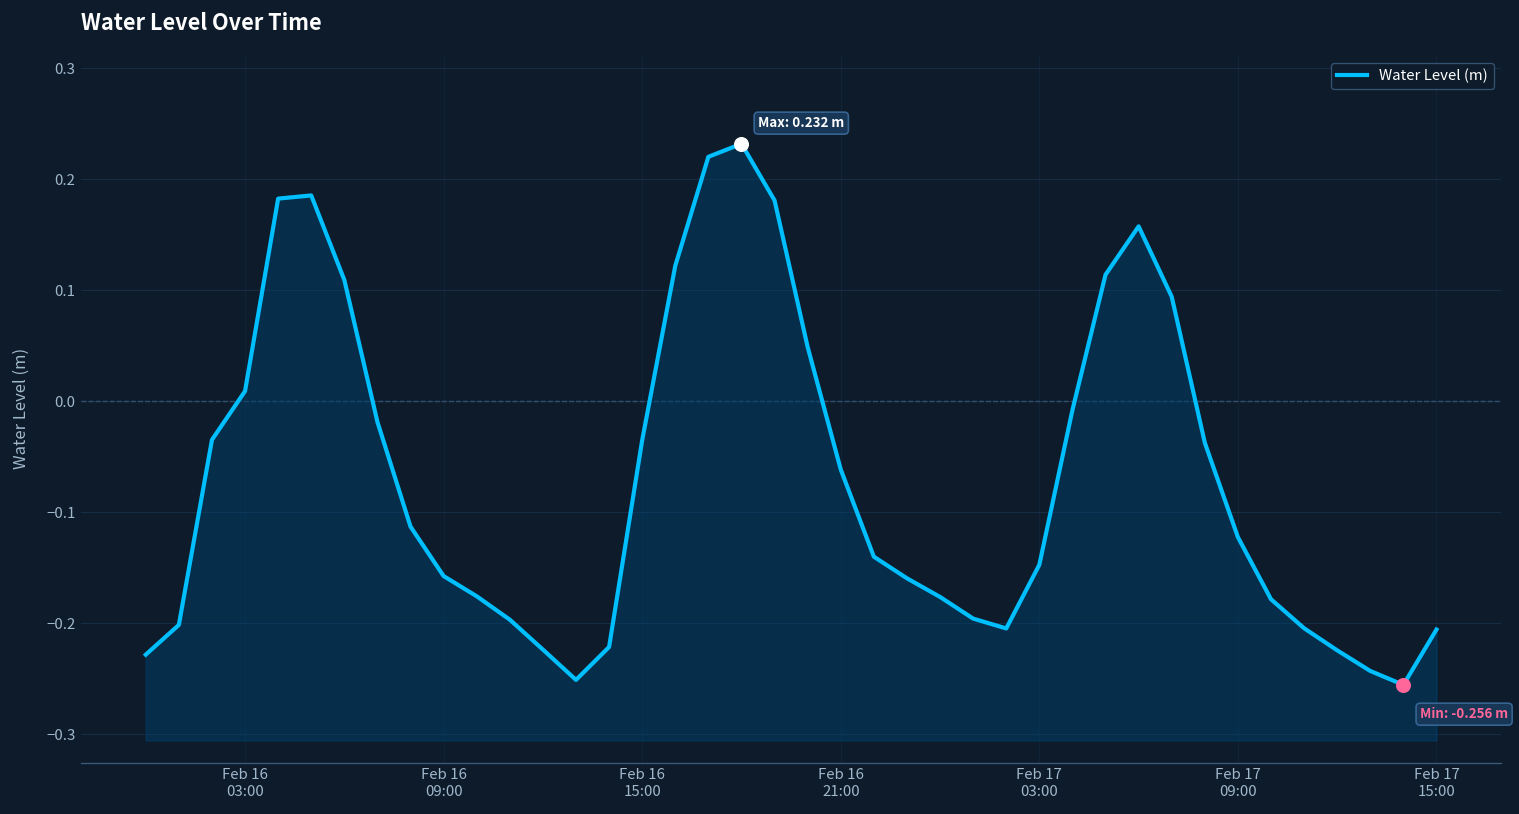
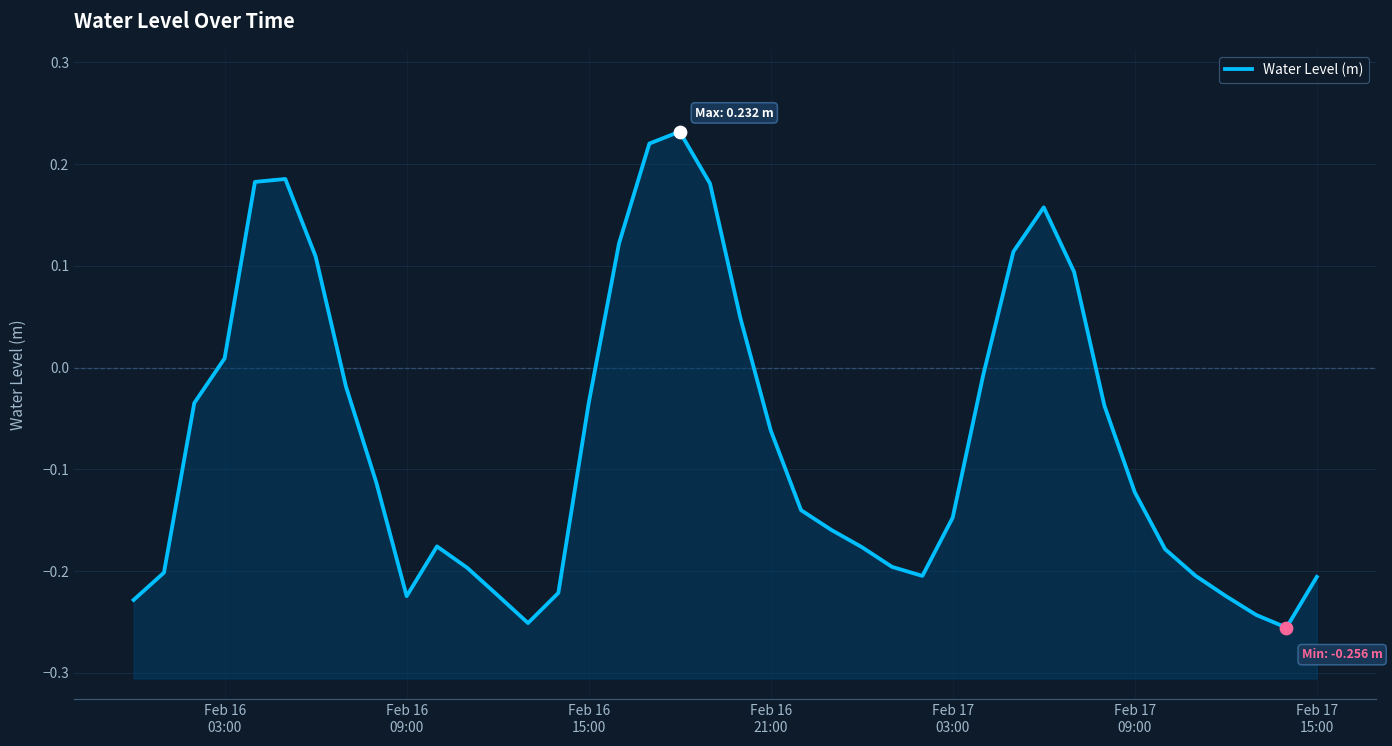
Water Level (m), Feb 16 09:00: -0.16 -> -0.22
